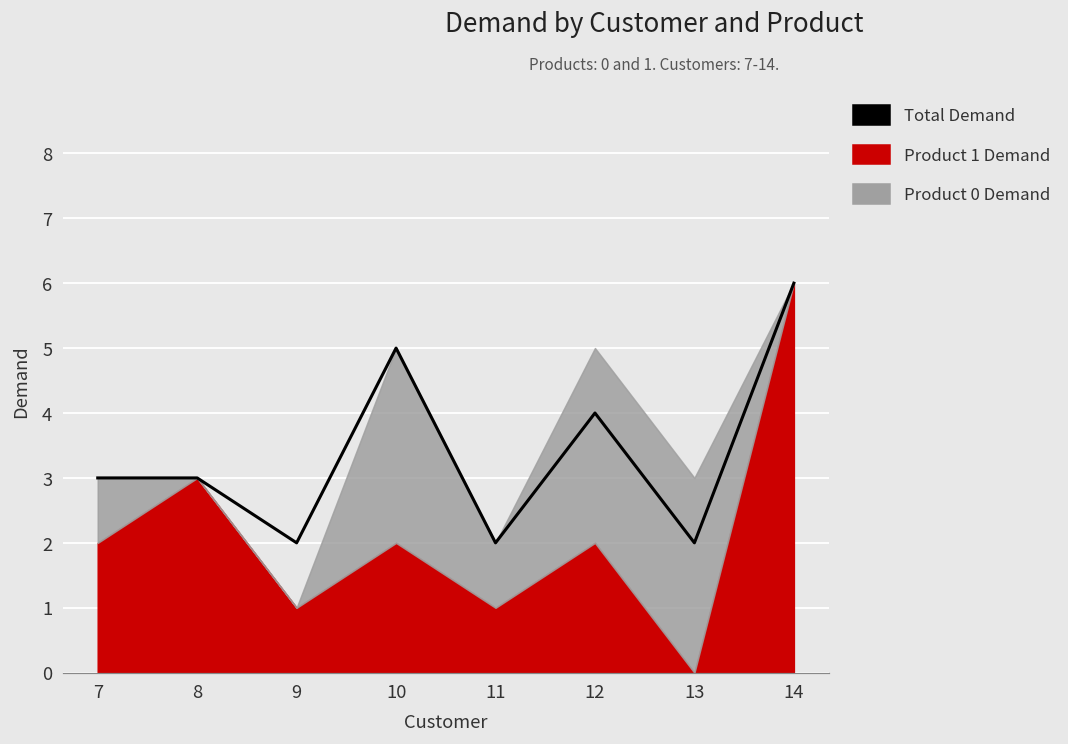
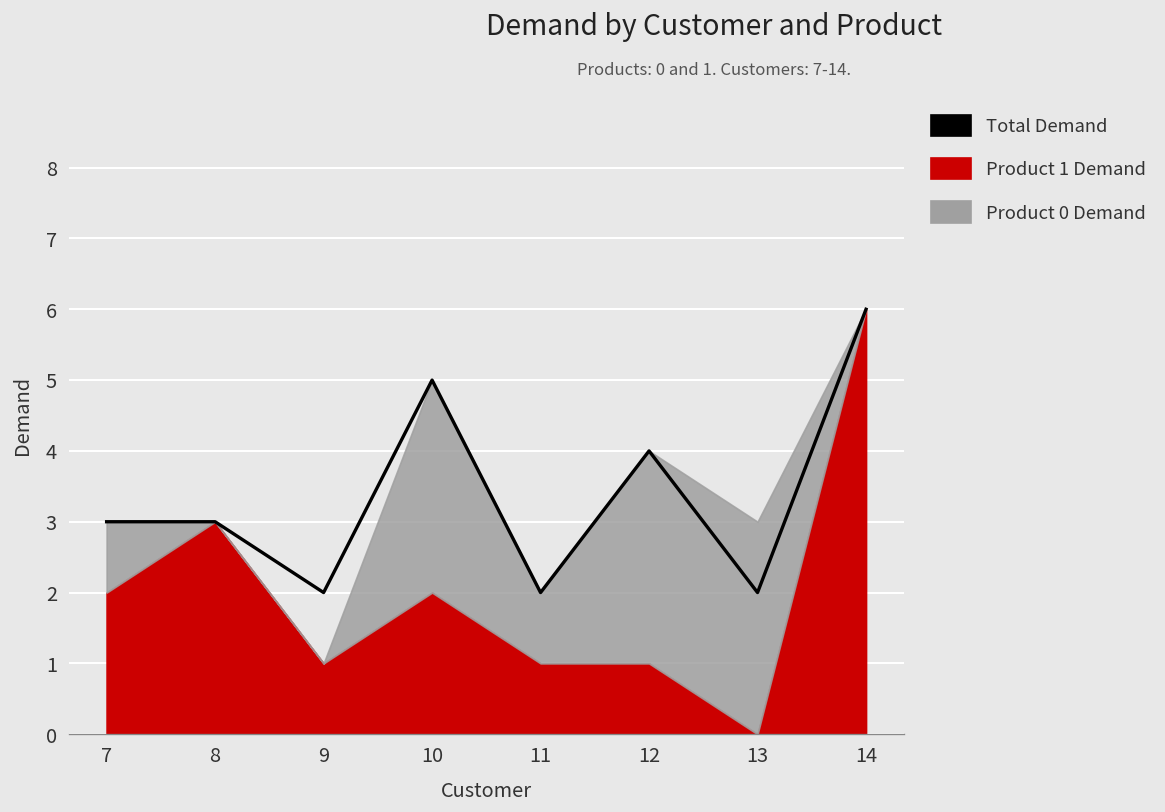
Product 1 Demand, 12: 2 -> 1
